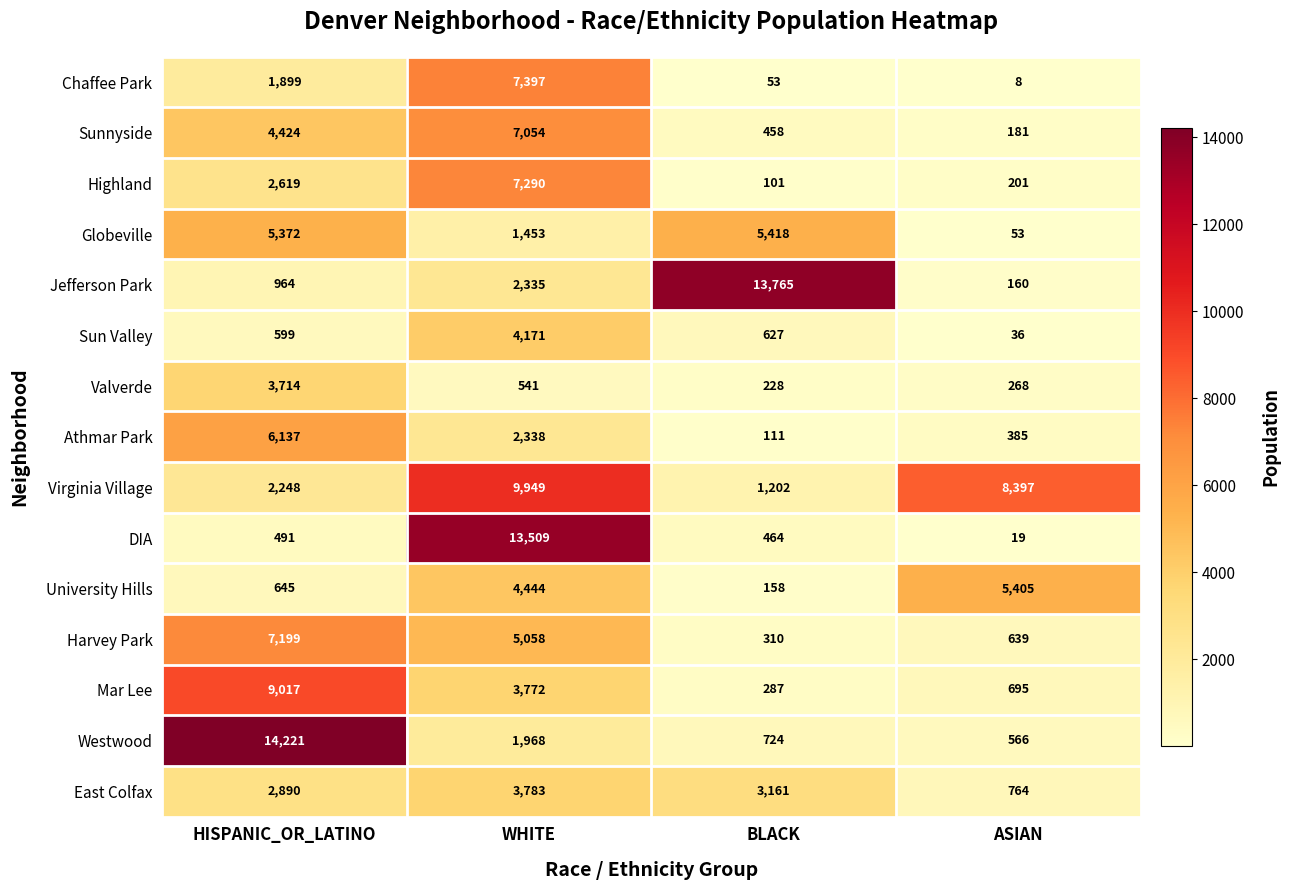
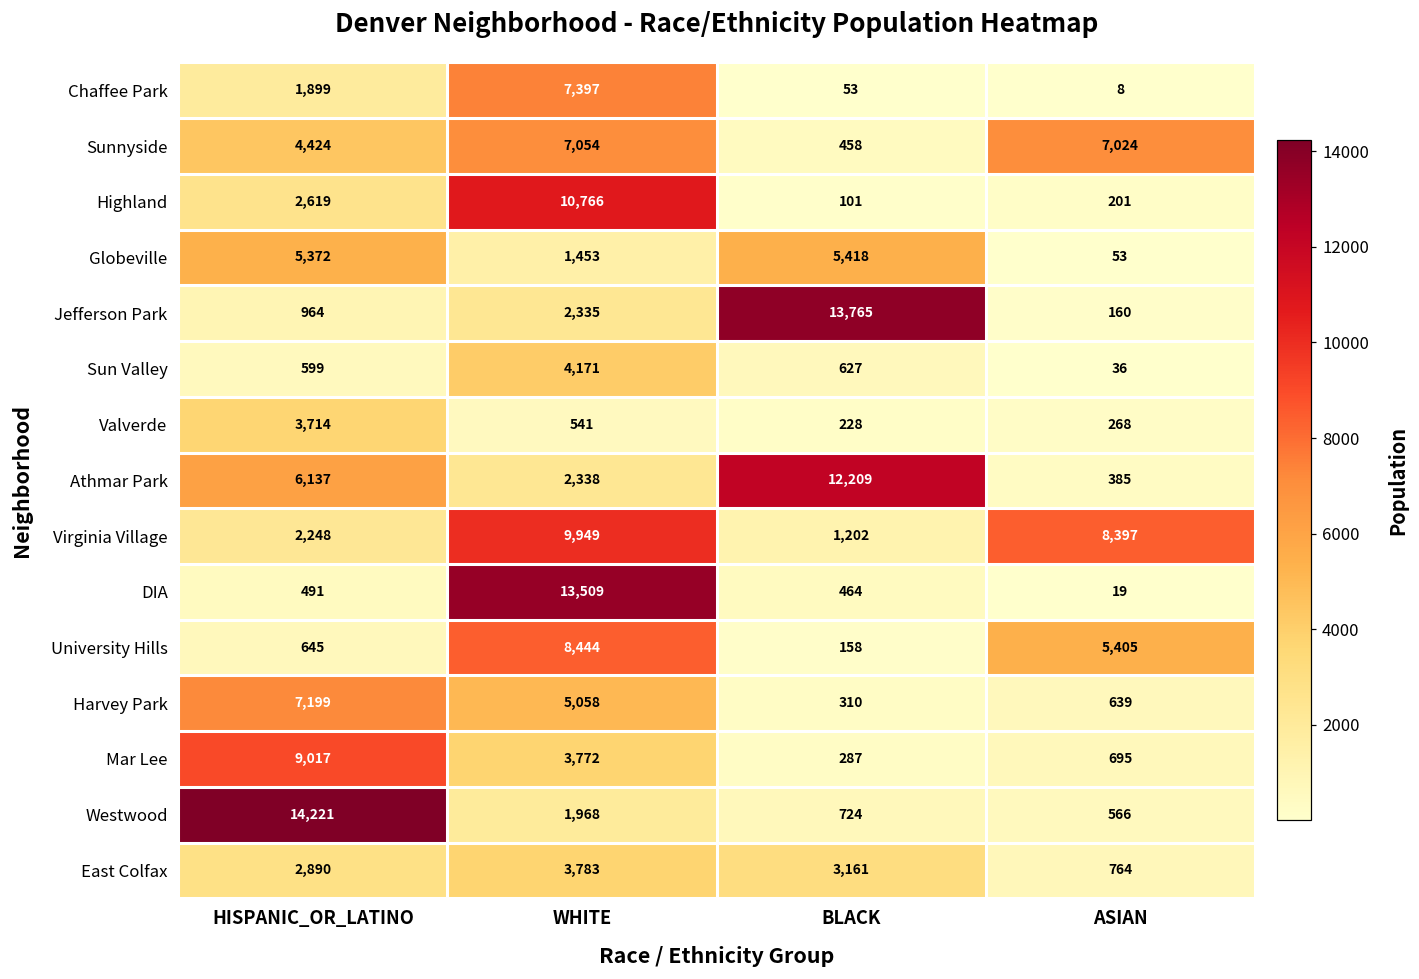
Sunnyside, ASIAN: 181 -> 7,024
Highland, WHITE: 7,290 -> 10,766
Athmar Park, BLACK: 111 -> 12,209
University Hills, WHITE: 4,444 -> 8,444
